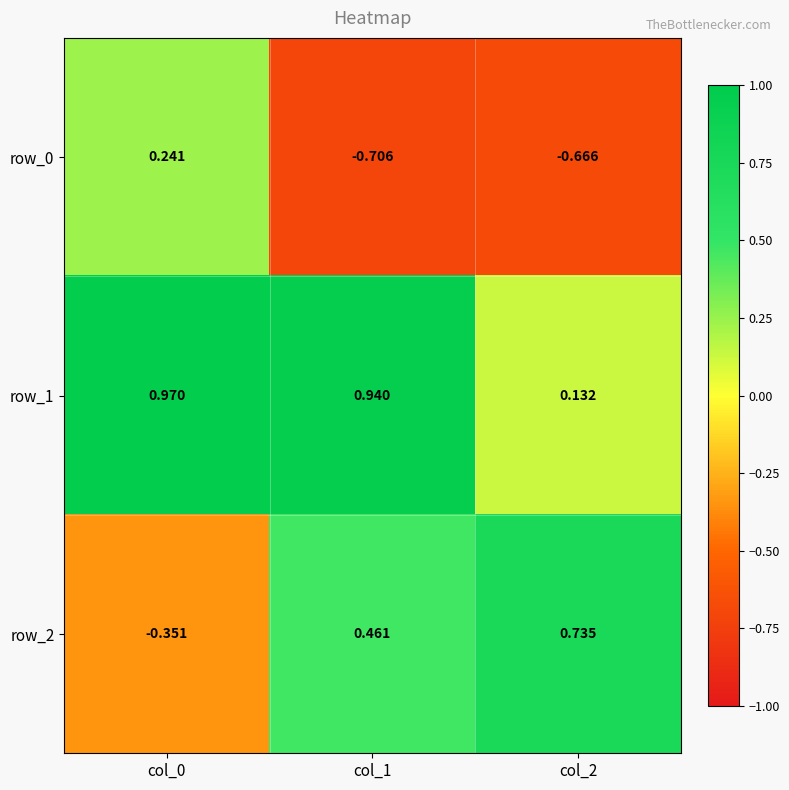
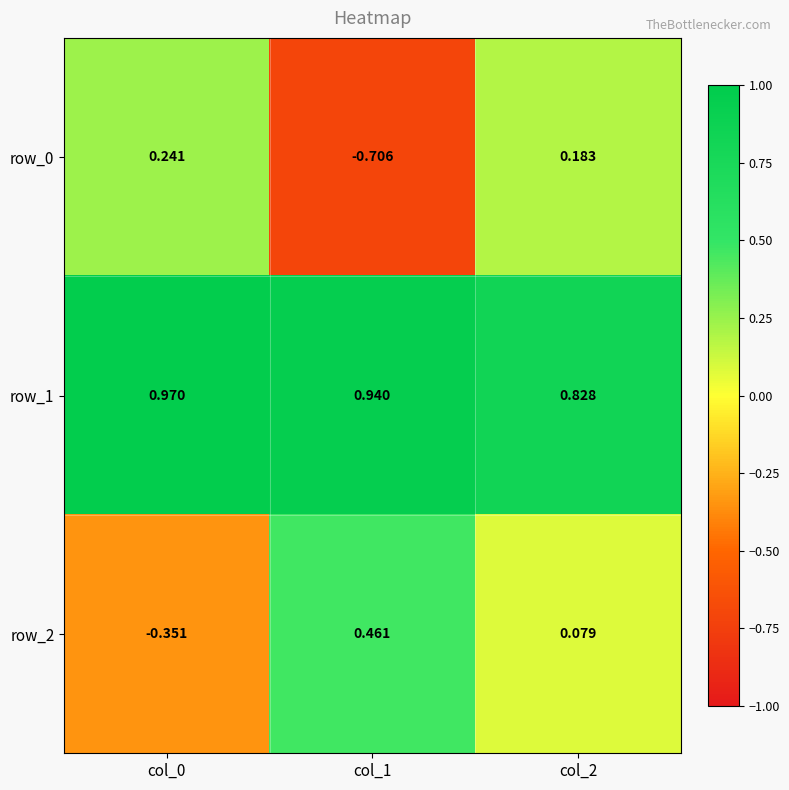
row_0, col_2: -0.666 -> 0.183
row_1, col_2: 0.132 -> 0.828
row_2, col_2: 0.735 -> 0.079
